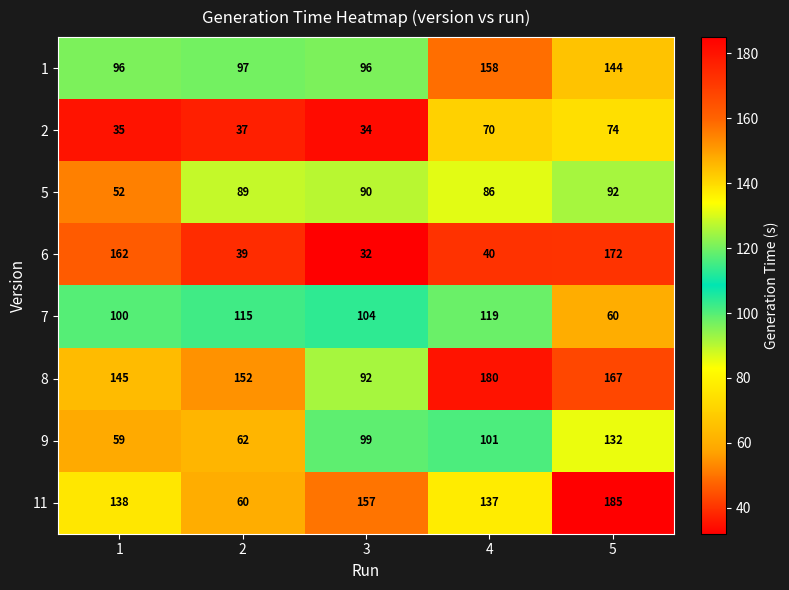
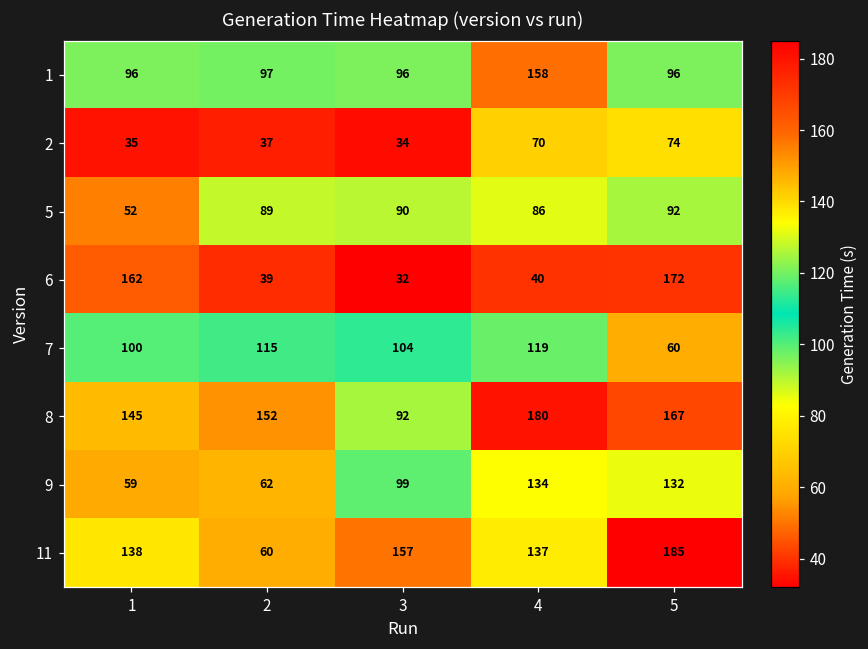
1, 5: 144 -> 96
9, 4: 101 -> 134
